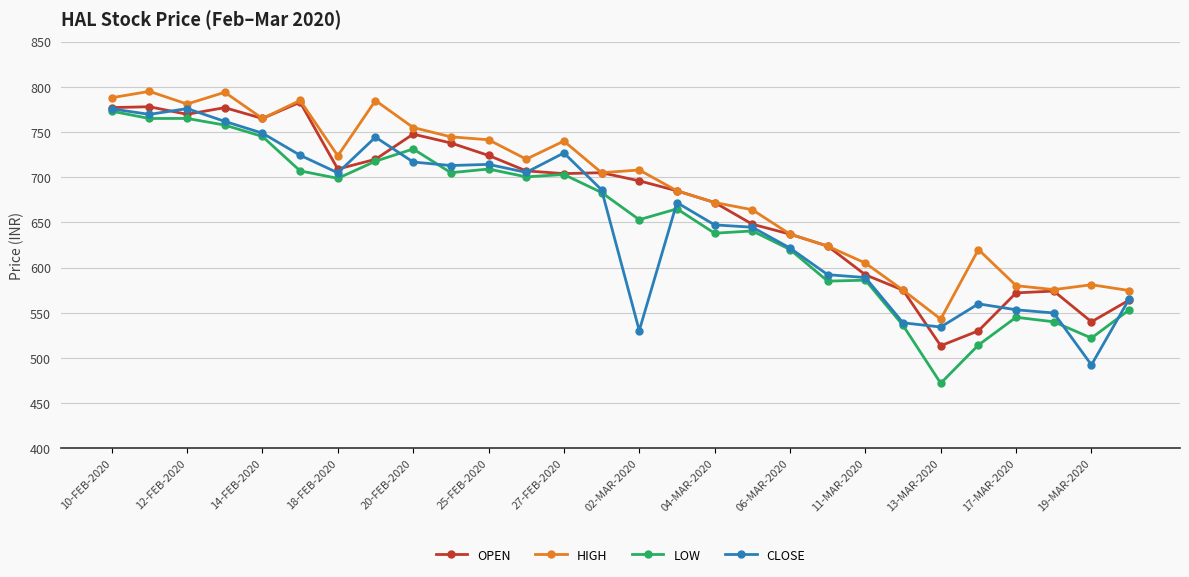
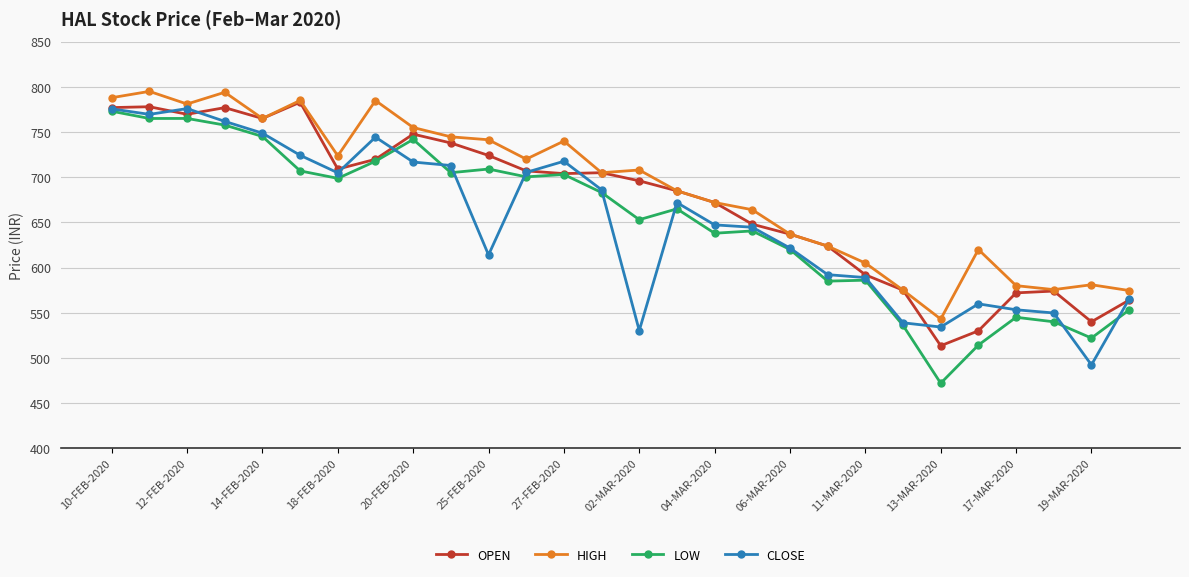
LOW, 20-FEB-2020: 730 -> 740
CLOSE, 25-FEB-2020: 710 -> 610
CLOSE, 27-FEB-2020: 730 -> 720
